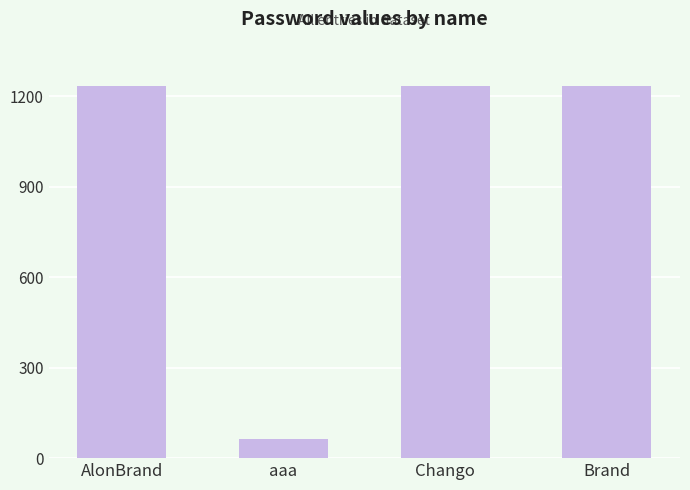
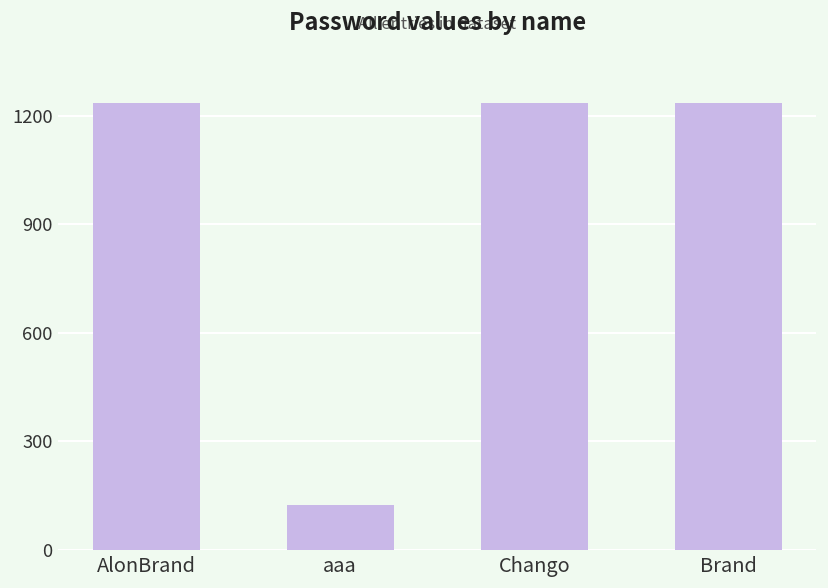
aaa: 70 -> 120
